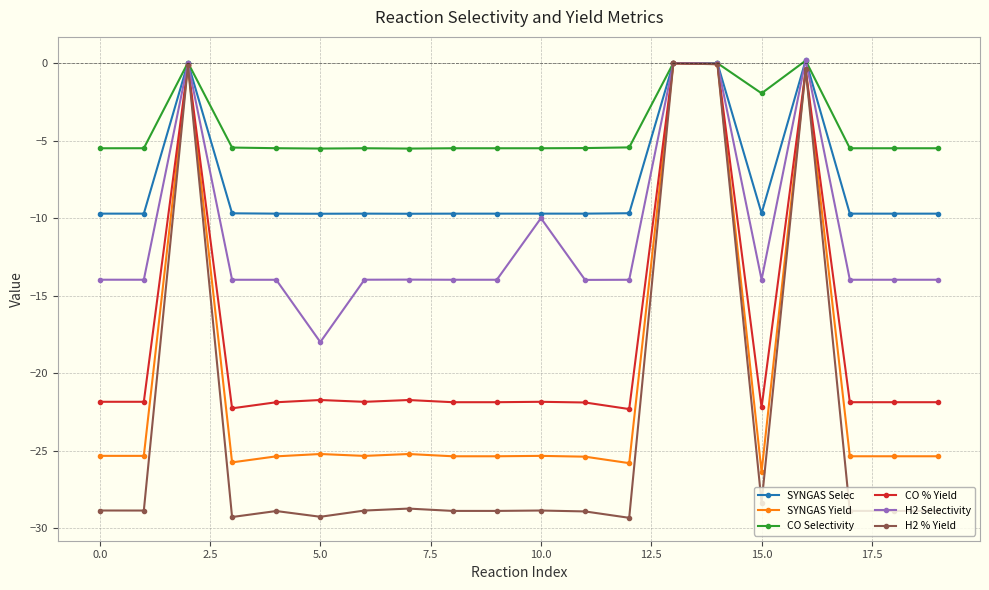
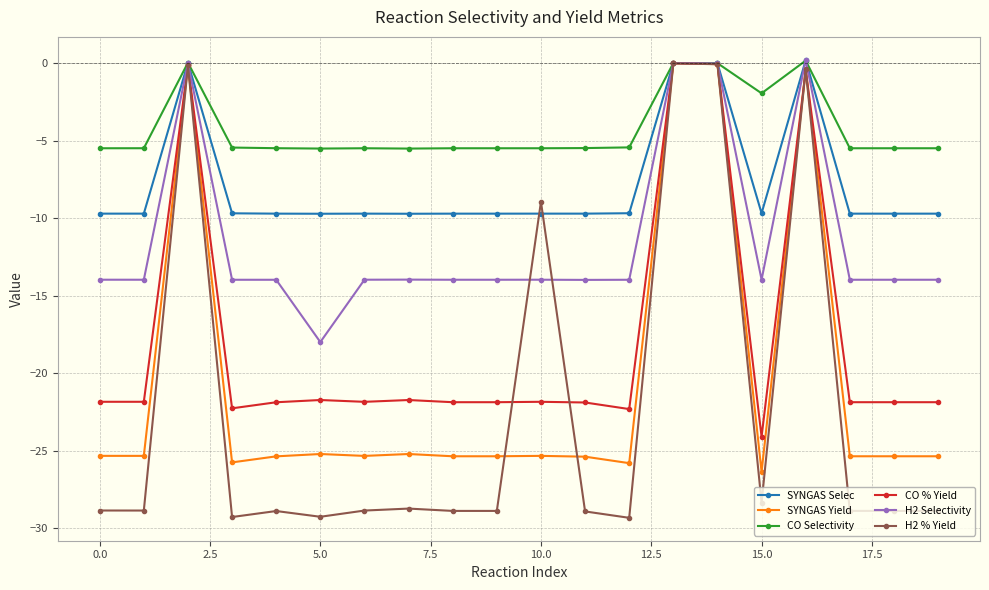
H2 Selectivity, 10.0: -10.0 -> -14.0
H2 % Yield, 10.0: -28.9 -> -8.9
CO % Yield, 15.0: -22.2 -> -24.1
